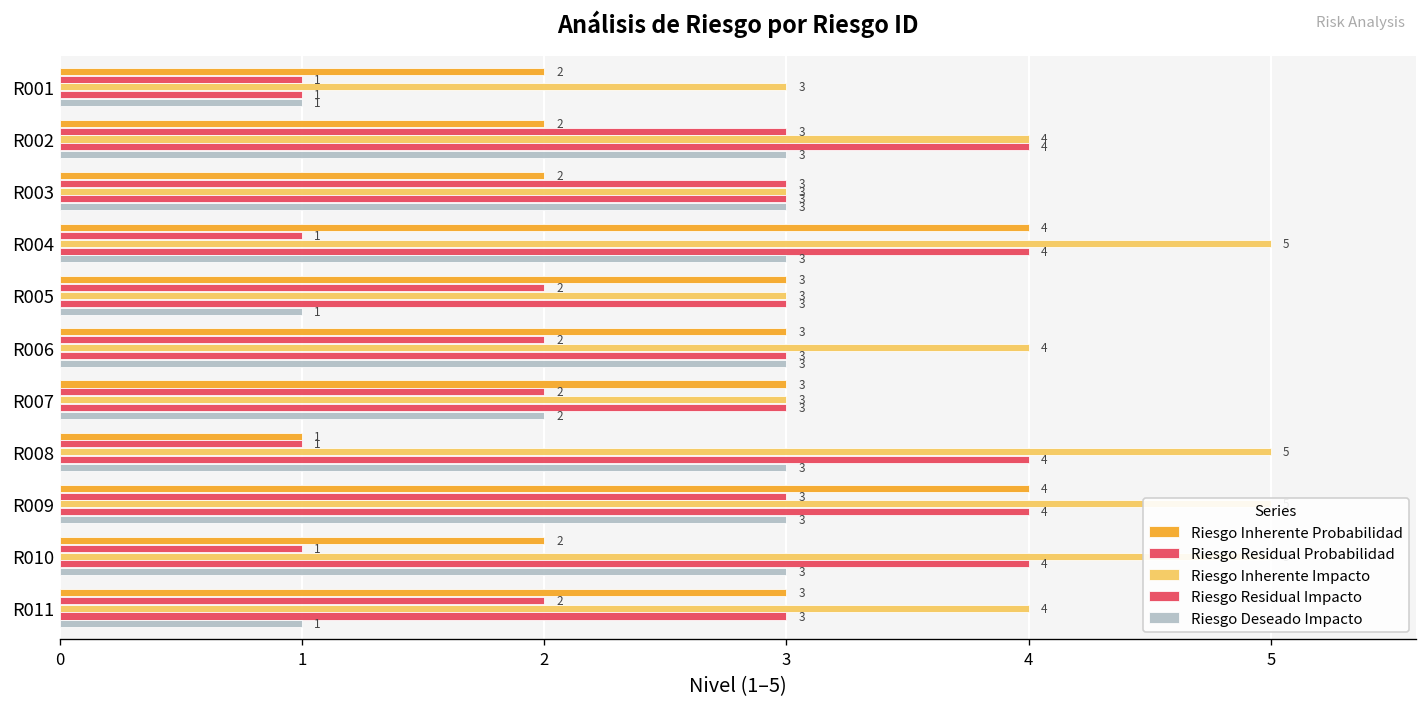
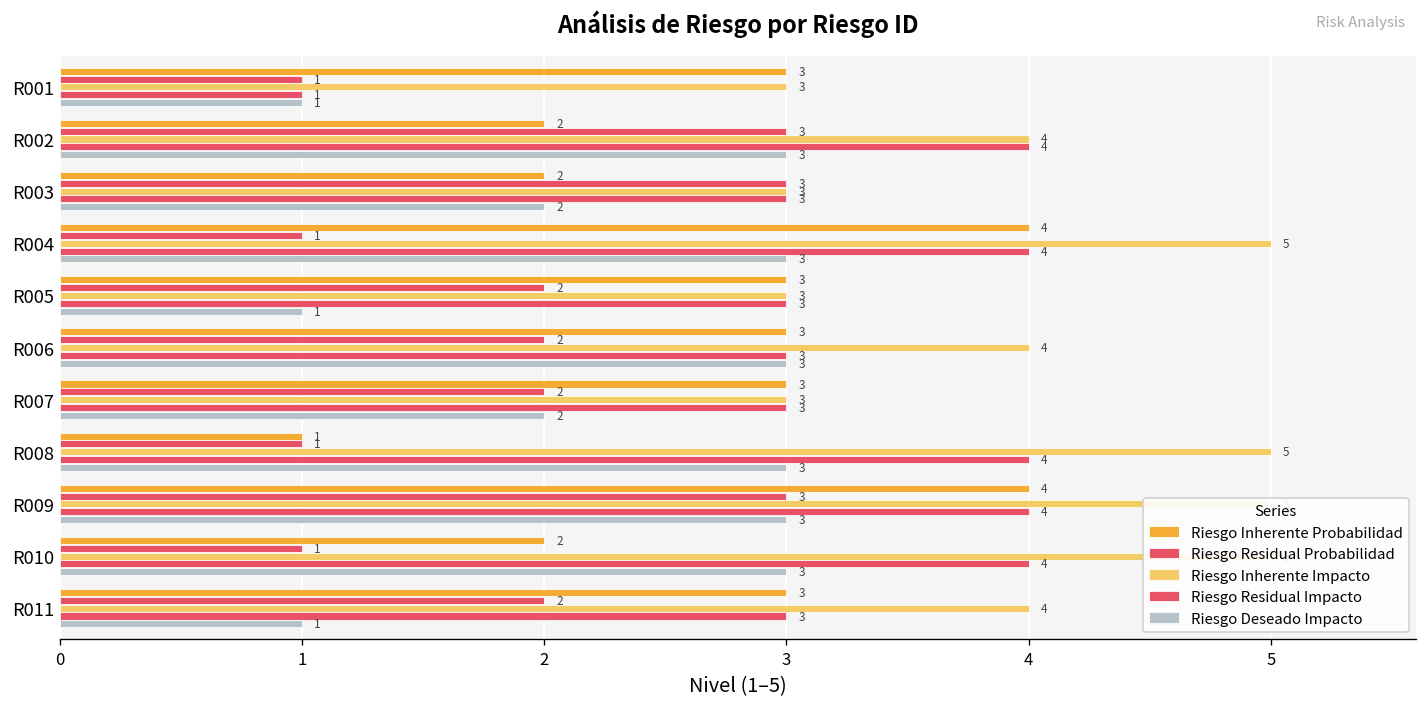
Riesgo Inherente Probabilidad, R001: 2 -> 3
Riesgo Deseado Impacto, R003: 3 -> 2
